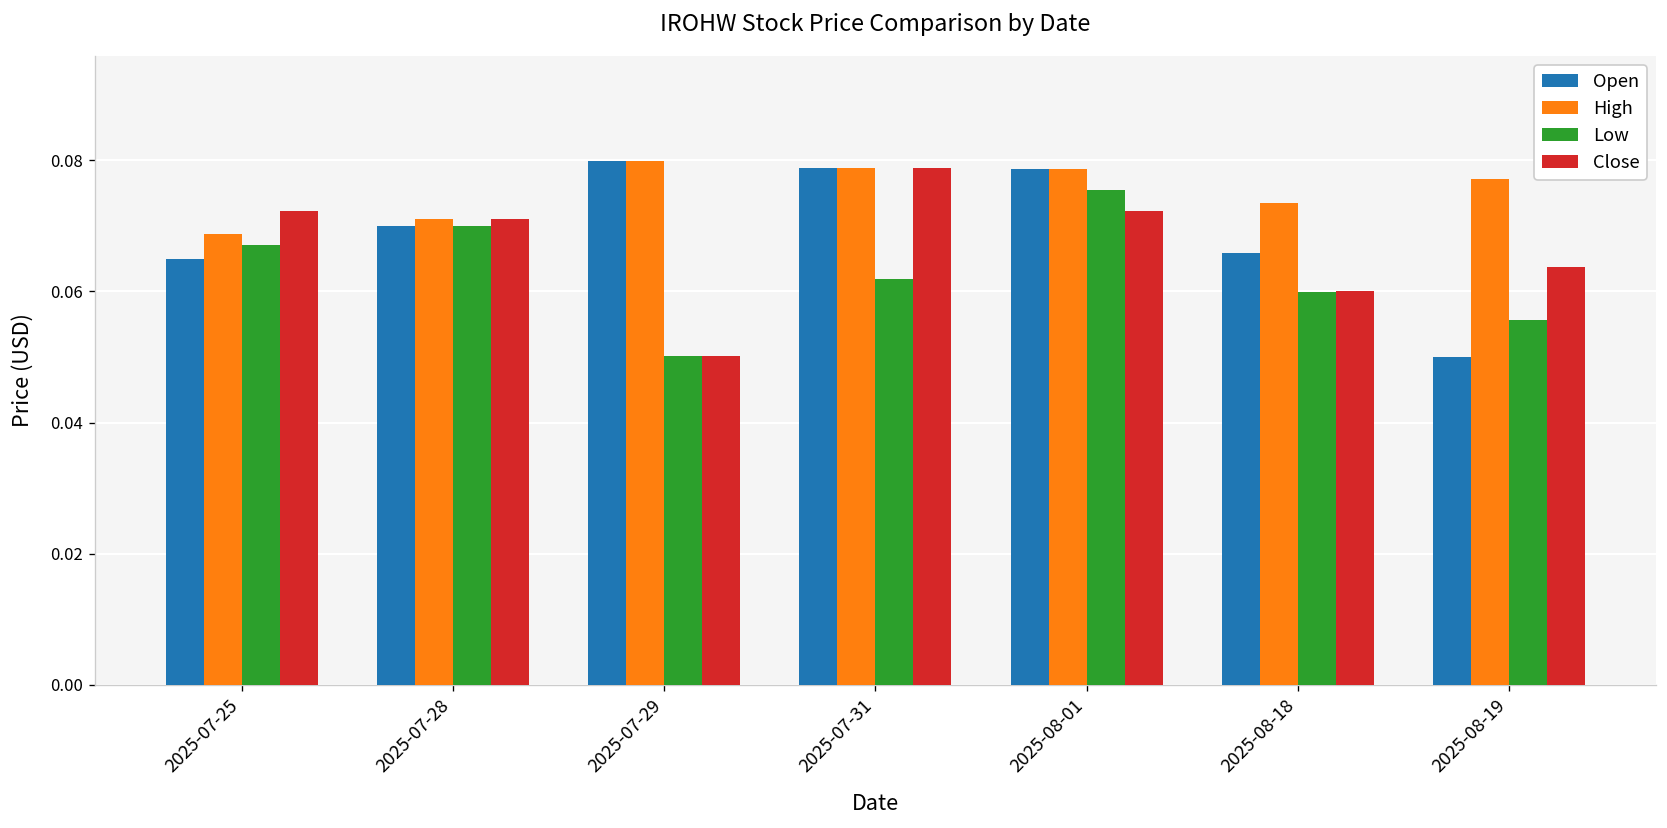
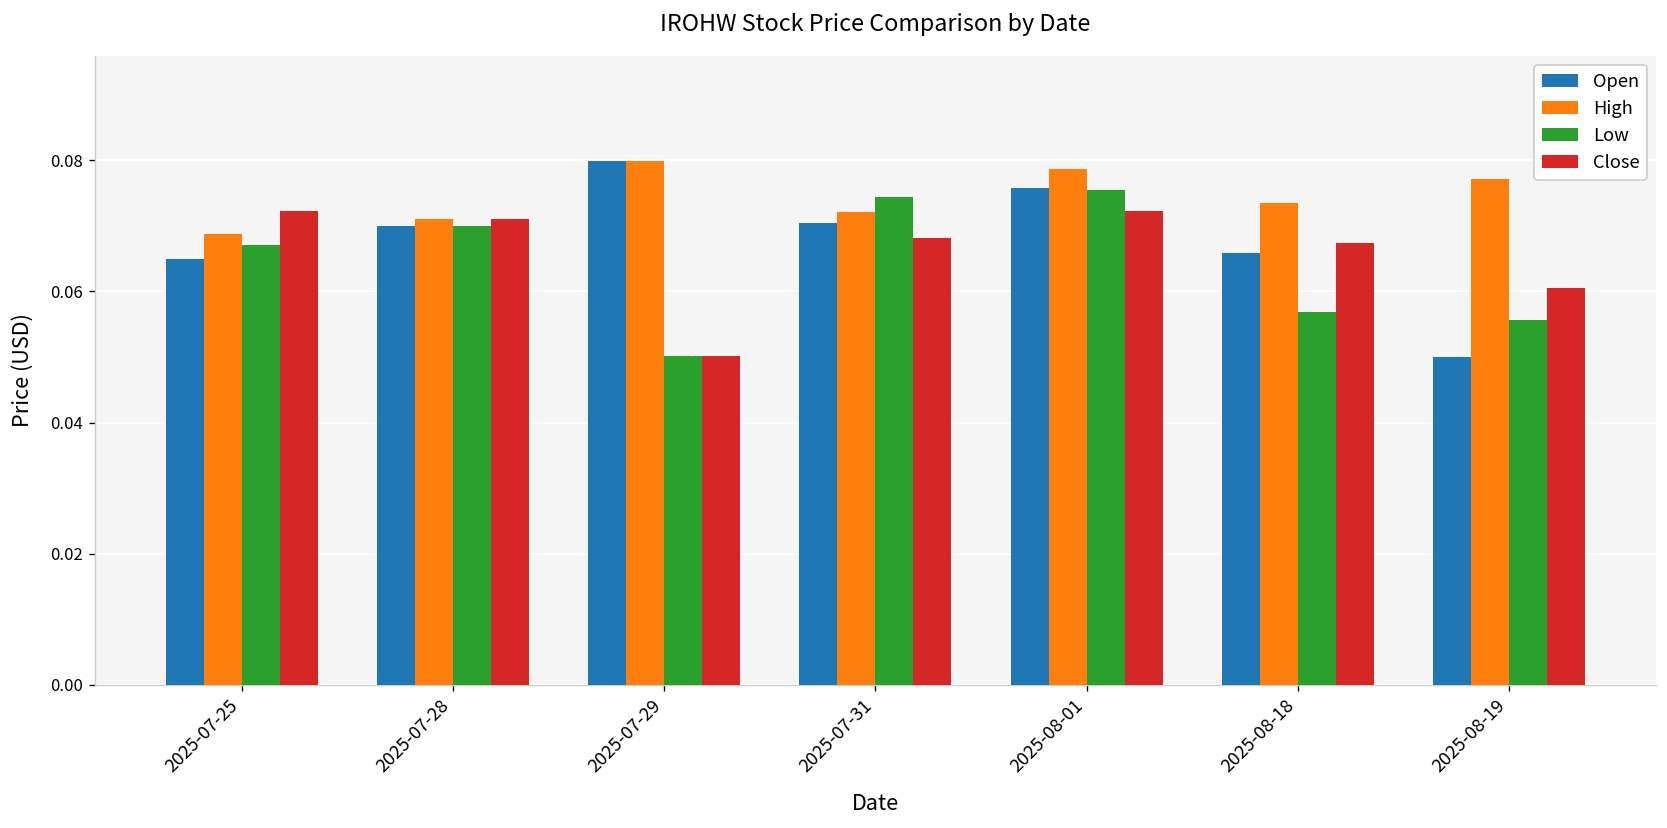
Open, 2025-07-31: 0.079 -> 0.070
High, 2025-07-31: 0.079 -> 0.072
Low, 2025-07-31: 0.062 -> 0.074
Close, 2025-07-31: 0.079 -> 0.068
Open, 2025-08-01: 0.079 -> 0.076
Low, 2025-08-18: 0.060 -> 0.057
Close, 2025-08-18: 0.060 -> 0.067
Close, 2025-08-19: 0.064 -> 0.061
